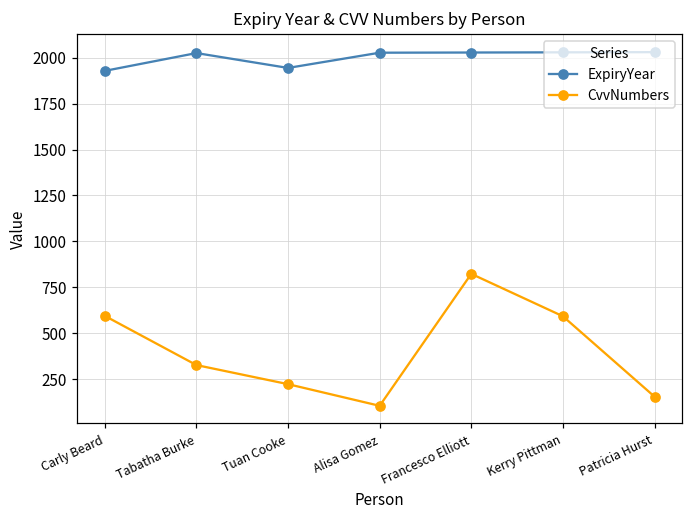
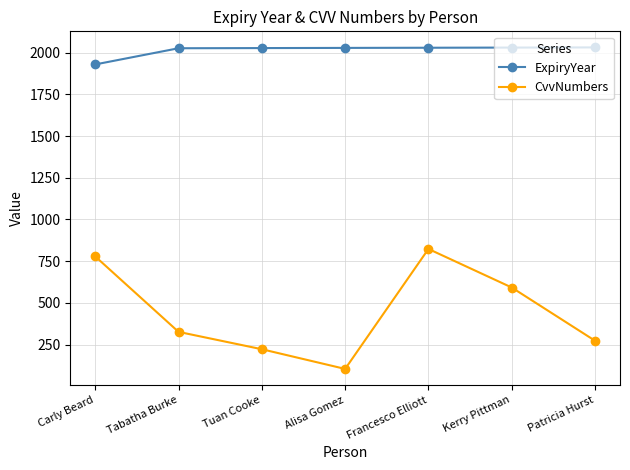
CvvNumbers, Carly Beard: 590 -> 780
ExpiryYear, Tuan Cooke: 1950 -> 2030
CvvNumbers, Patricia Hurst: 150 -> 270
